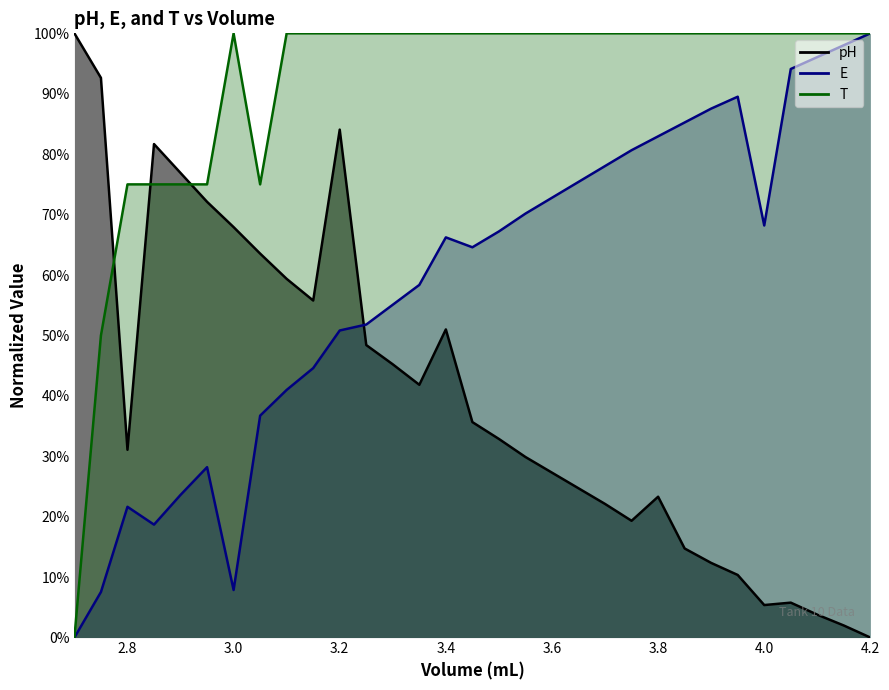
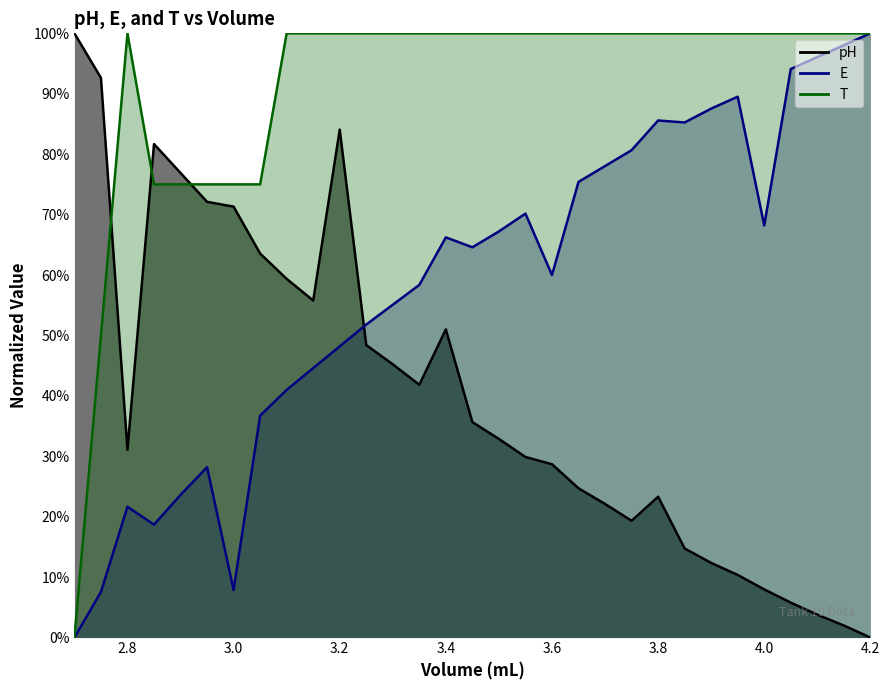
T, 2.8: 75% -> 100%
pH, 3.0: 68% -> 71%
T, 3.0: 100% -> 75%
E, 3.2: 51% -> 48%
pH, 3.6: 27% -> 29%
E, 3.6: 73% -> 60%
E, 3.8: 83% -> 86%
pH, 4.0: 5% -> 8%
